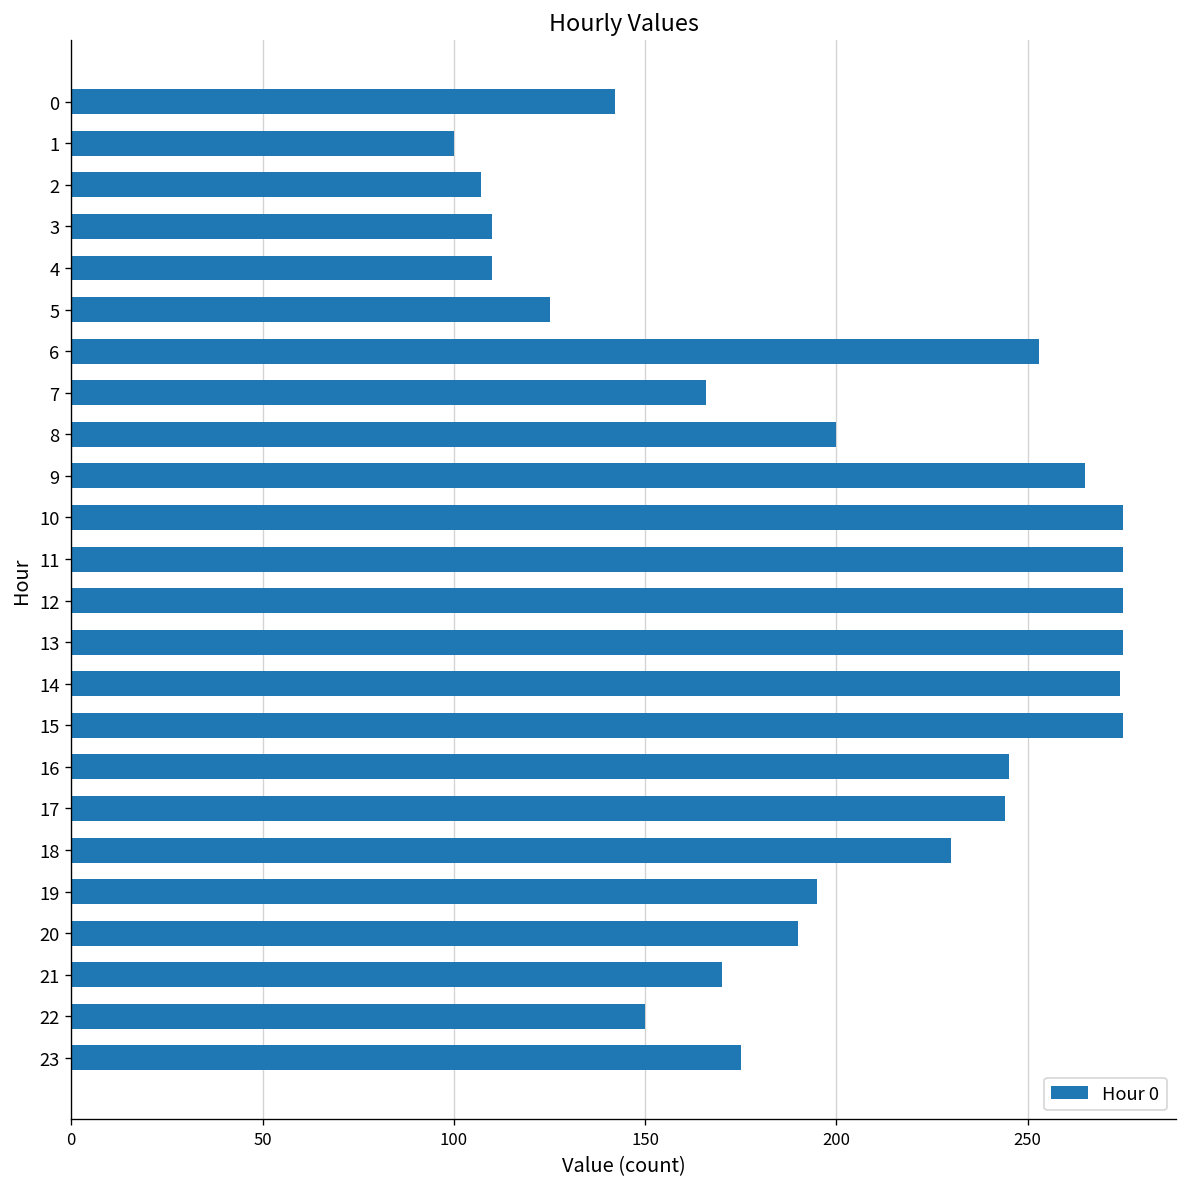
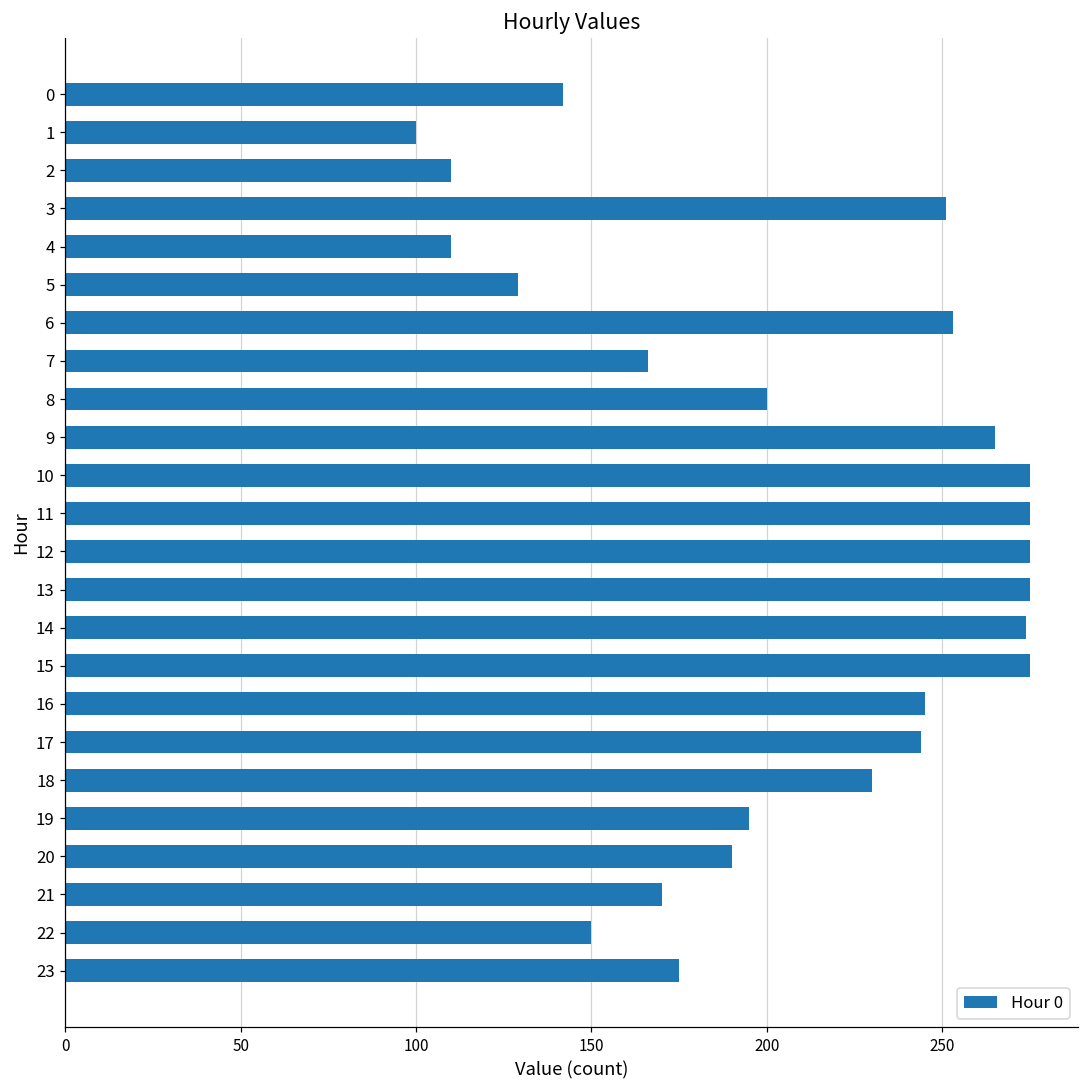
2: 107 -> 110
3: 110 -> 251
5: 125 -> 129
